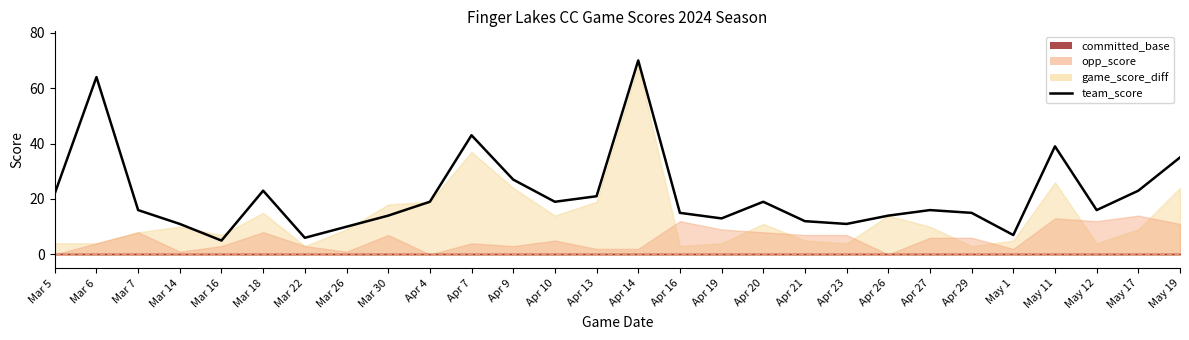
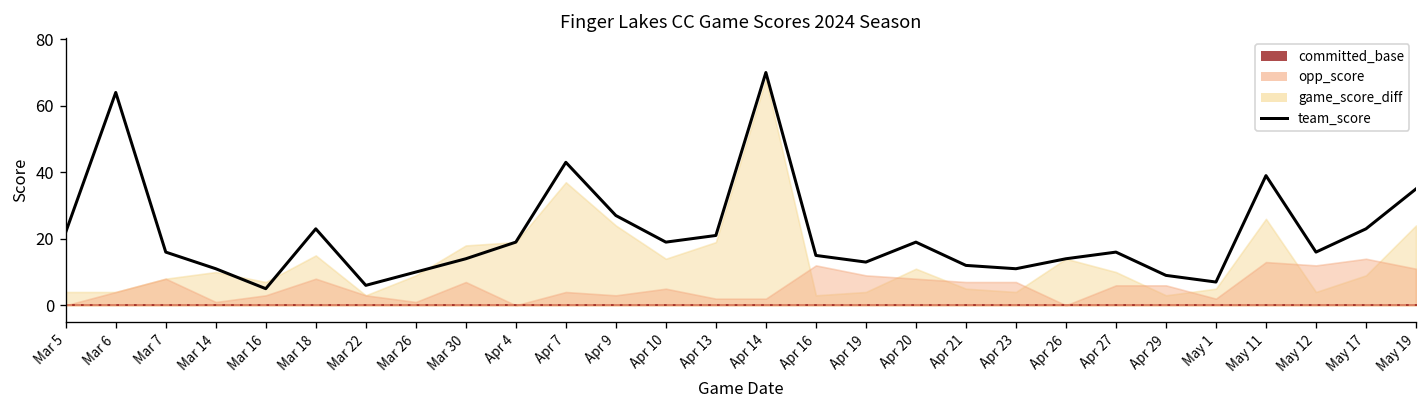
team_score, Apr 29: 15 -> 9
